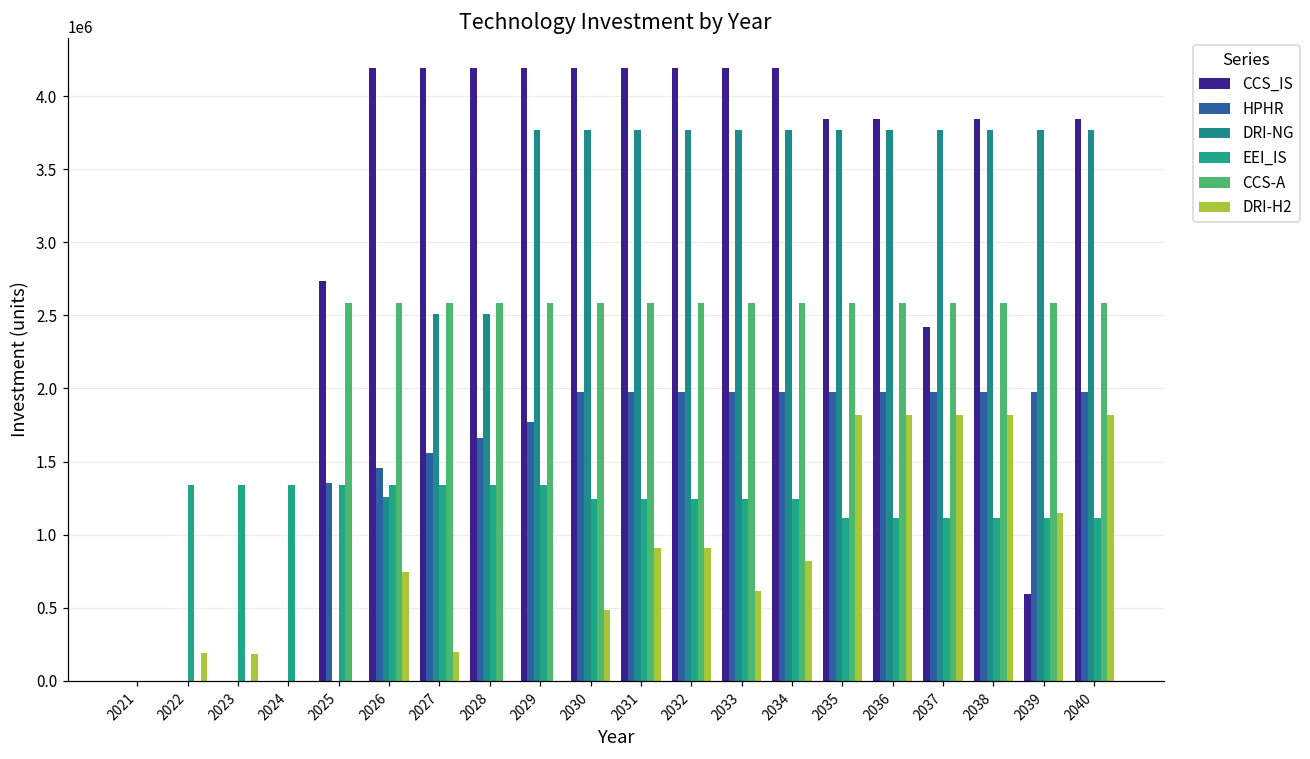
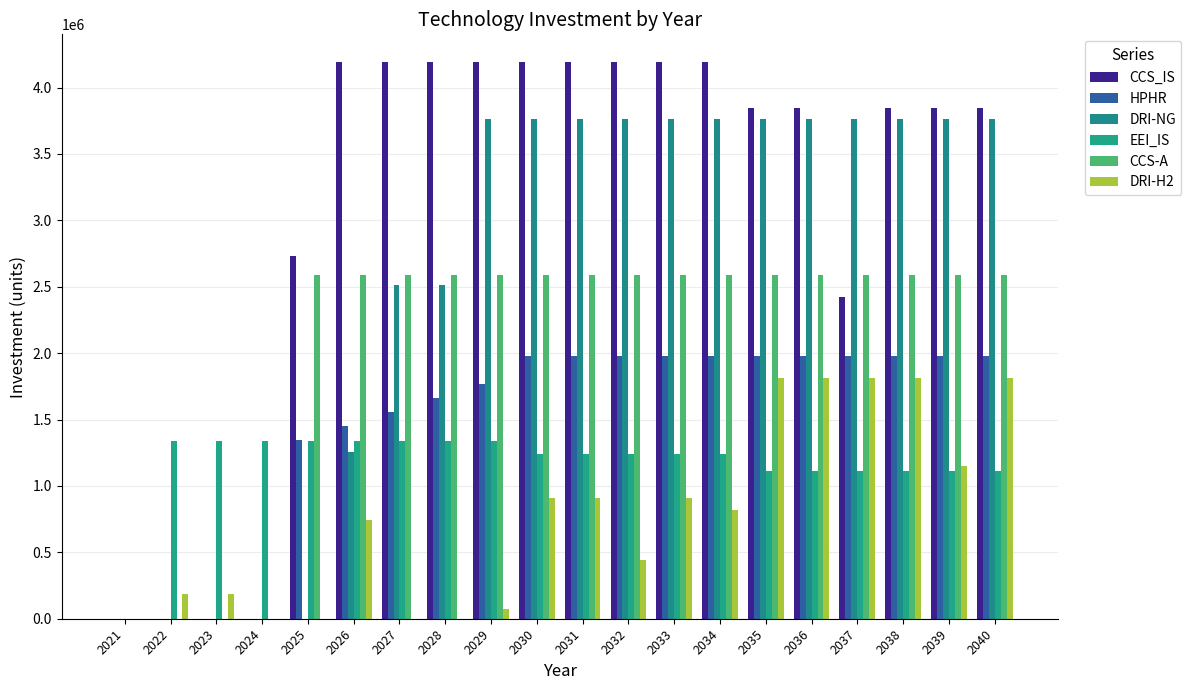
DRI-H2, 2027: 200000 -> 0
DRI-H2, 2029: 0 -> 70000
DRI-H2, 2030: 490000 -> 910000
DRI-H2, 2032: 910000 -> 440000
DRI-H2, 2033: 610000 -> 910000
CCS_IS, 2039: 600000 -> 3850000
